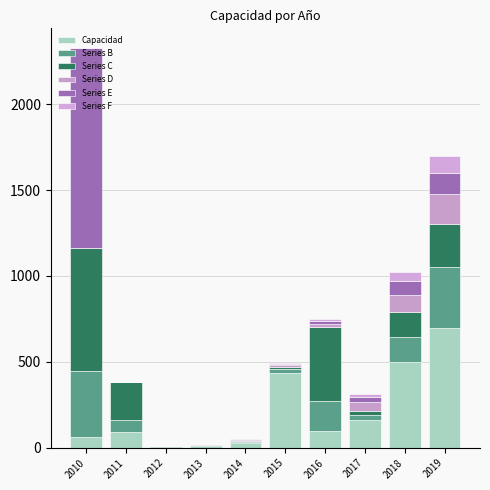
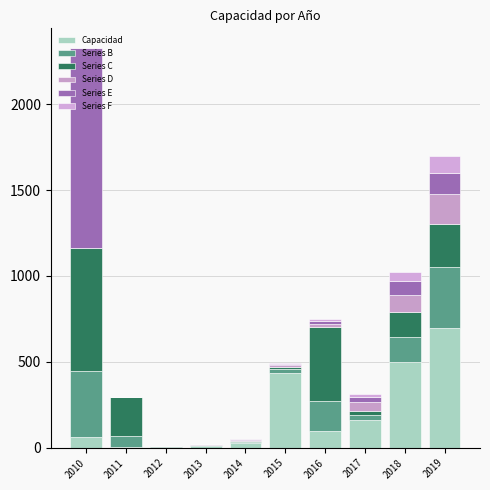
Capacidad, 2011: 90 -> 0
